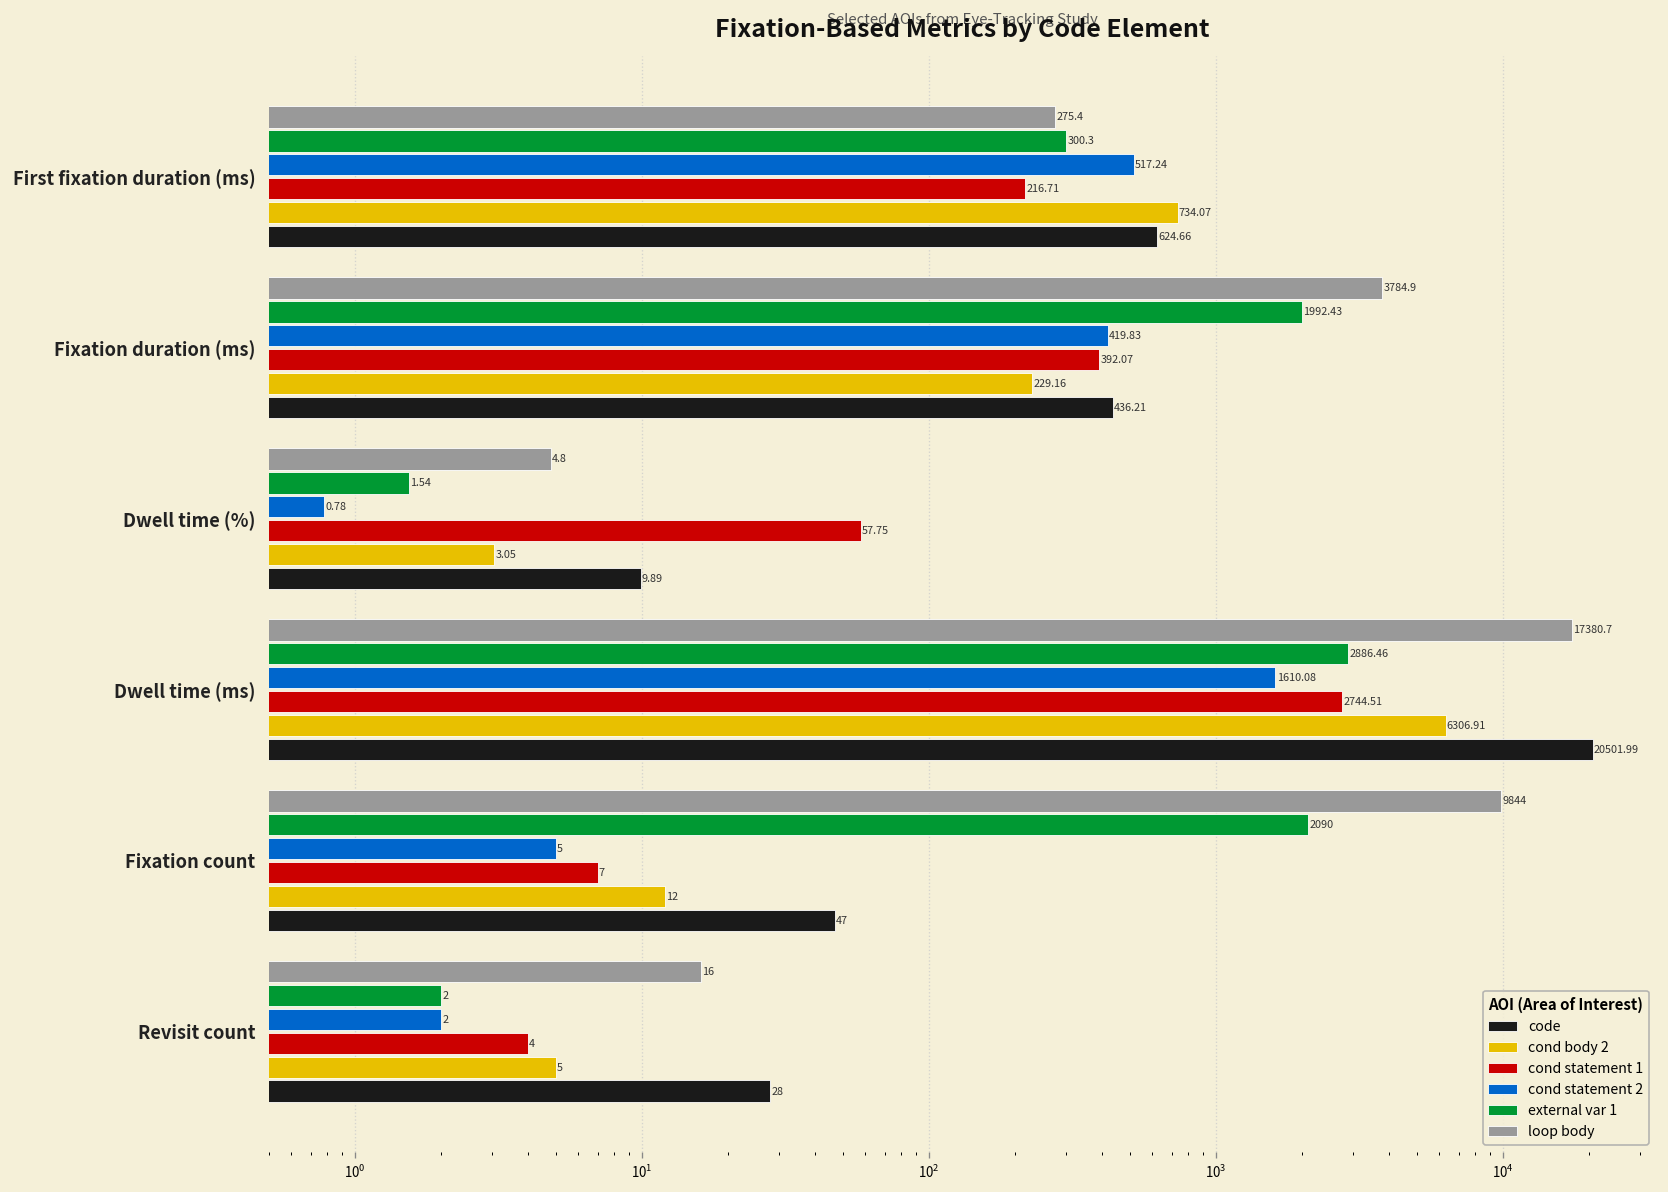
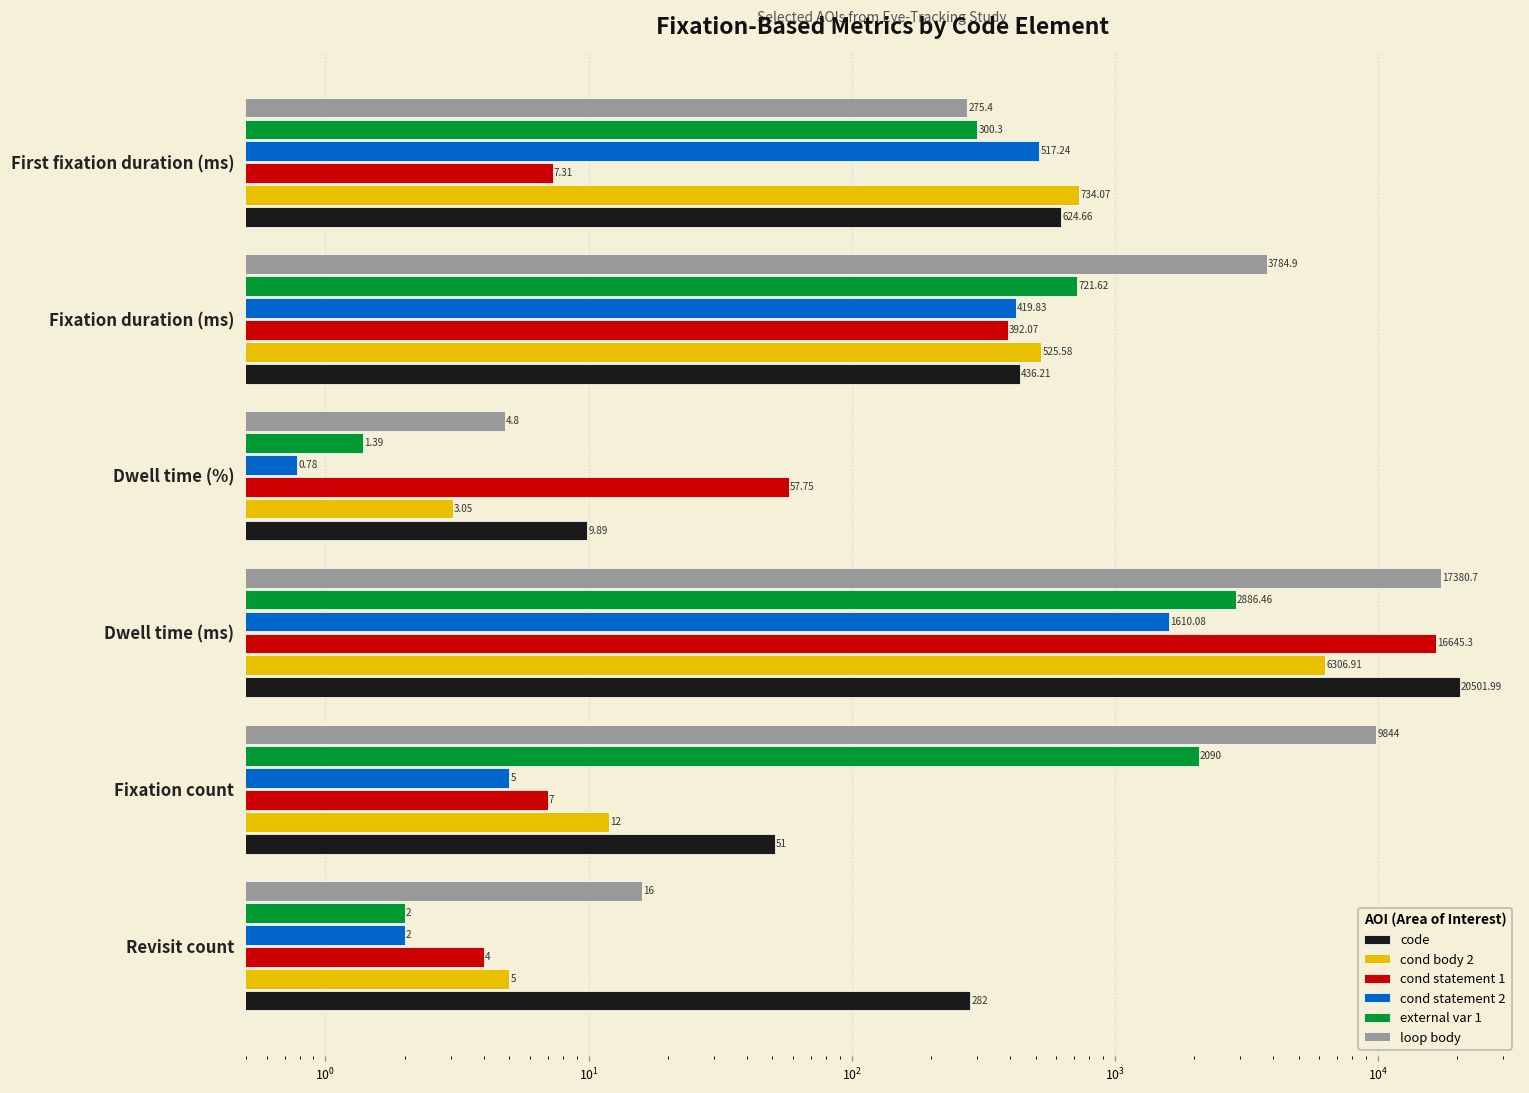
cond statement 1, First fixation duration (ms): 216.71 -> 7.31
external var 1, Fixation duration (ms): 1992.43 -> 721.62
cond body 2, Fixation duration (ms): 229.16 -> 525.58
external var 1, Dwell time (%): 1.54 -> 1.39
cond statement 1, Dwell time (ms): 2744.51 -> 16645.3
code, Fixation count: 47 -> 51
code, Revisit count: 28 -> 282
